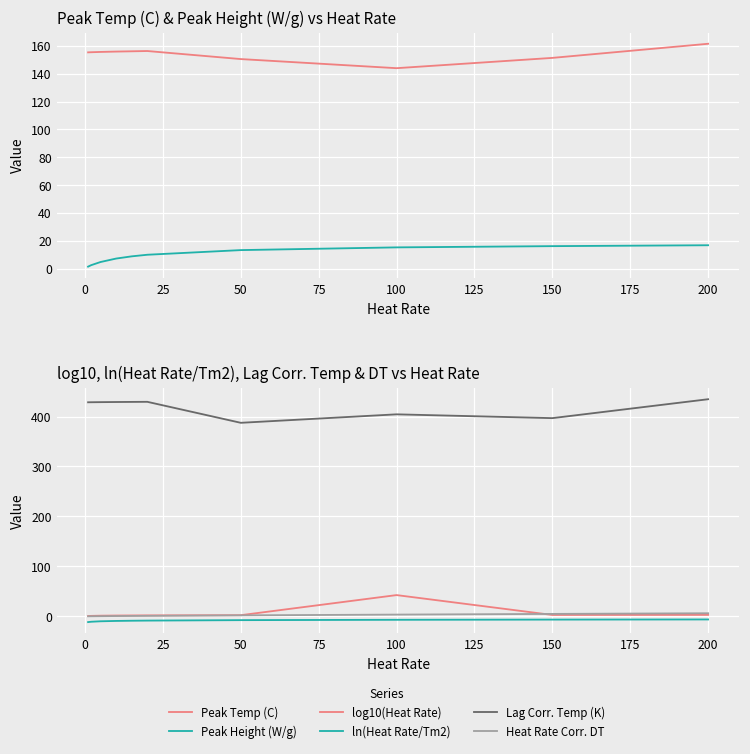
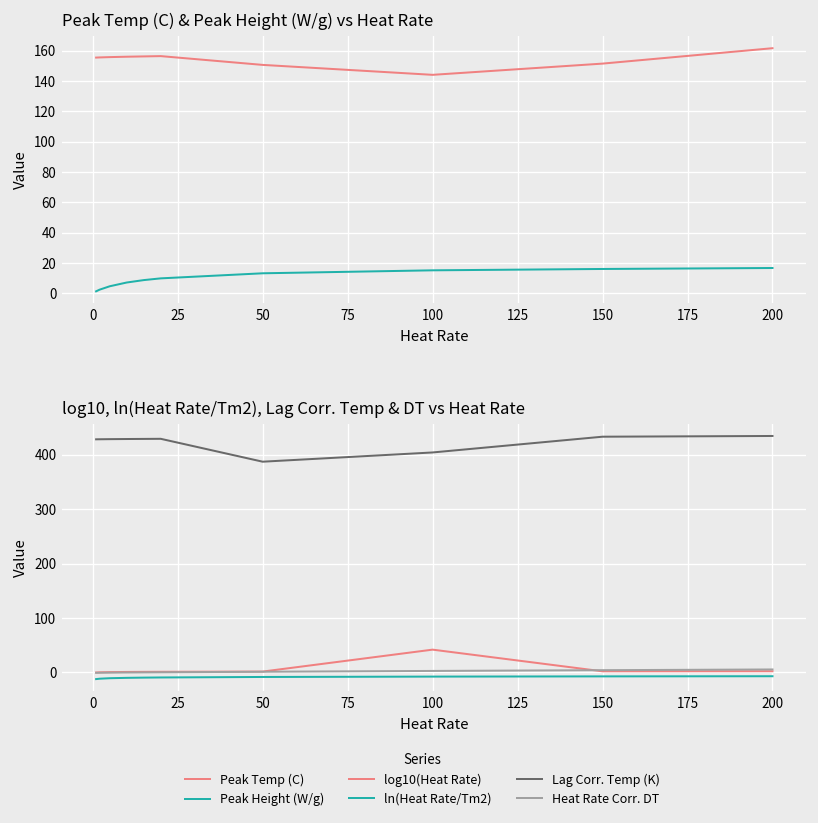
log10, ln(Heat Rate/Tm2), Lag Corr. Temp & DT vs Heat Rate, Lag Corr. Temp (K), 150: 400 -> 430
